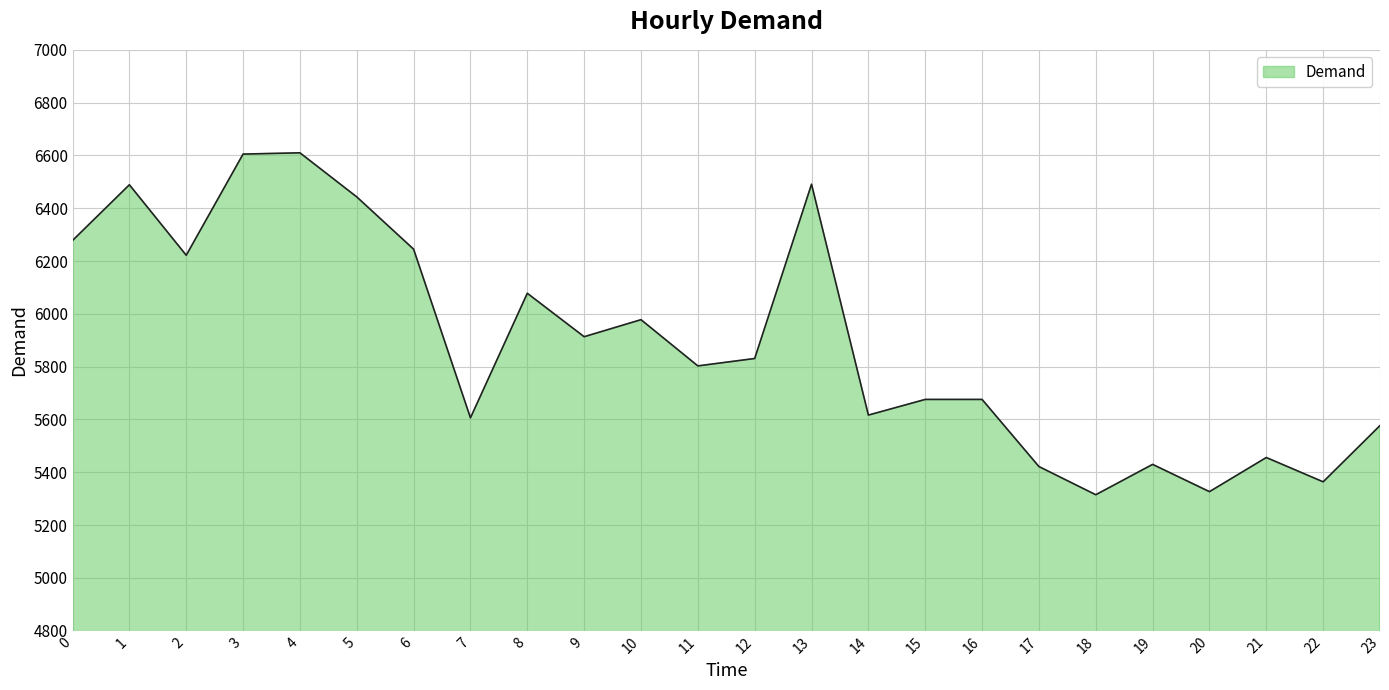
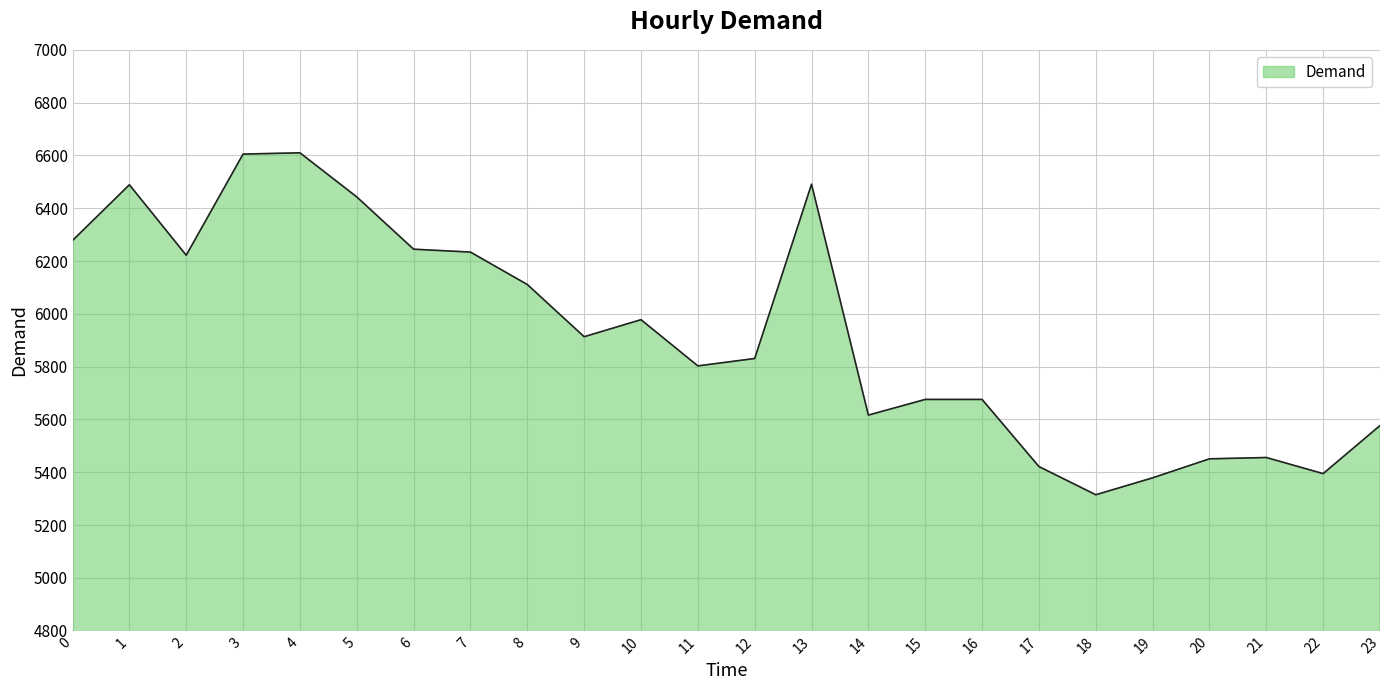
7: 5610 -> 6230
8: 6080 -> 6110
19: 5430 -> 5380
20: 5330 -> 5450
22: 5360 -> 5400
